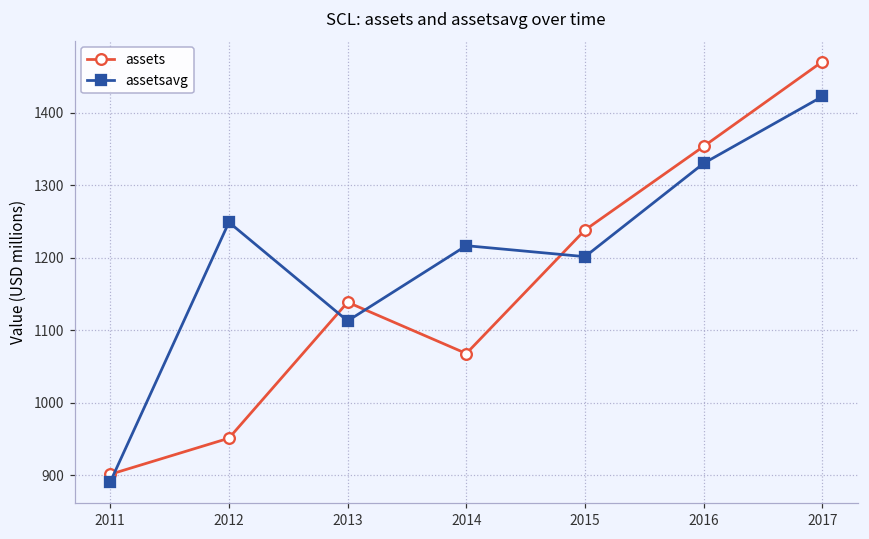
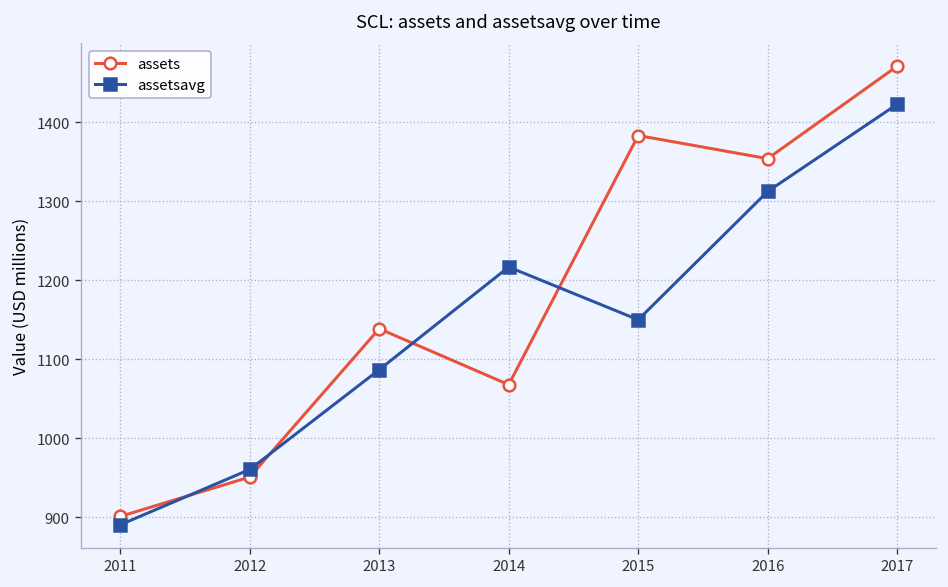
assetsavg, 2012: 1250 -> 960
assetsavg, 2013: 1110 -> 1090
assets, 2015: 1240 -> 1380
assetsavg, 2015: 1200 -> 1150
assetsavg, 2016: 1330 -> 1310
